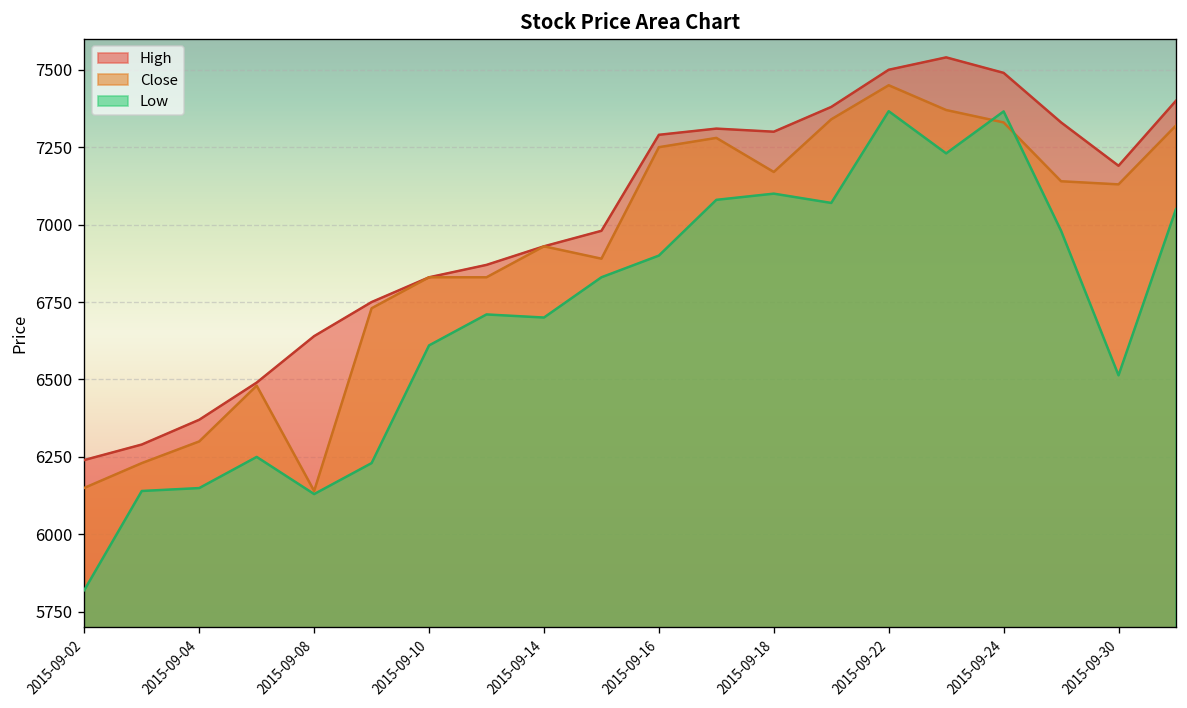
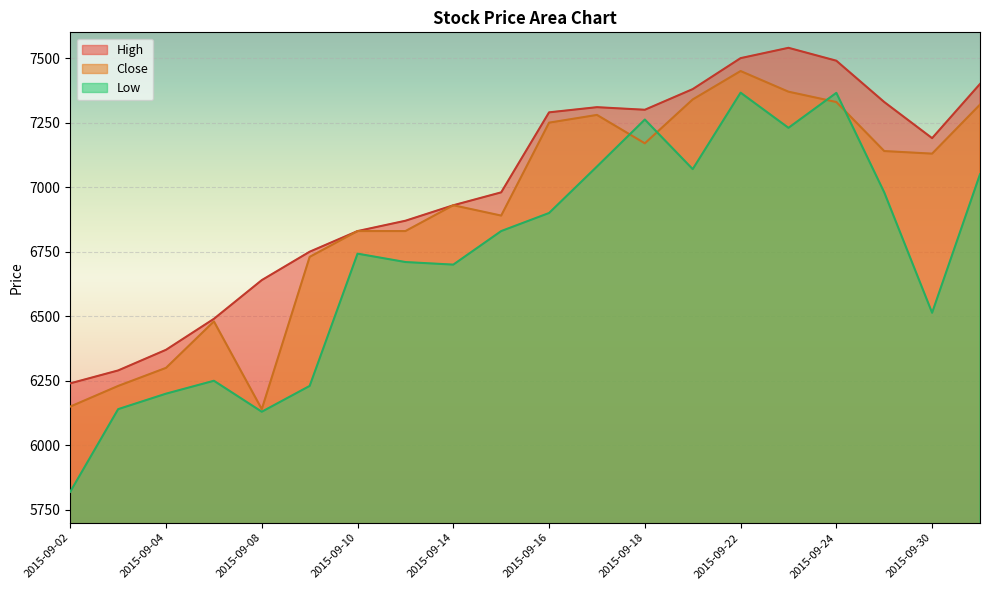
Low, 2015-09-04: 6150 -> 6200
Low, 2015-09-10: 6610 -> 6740
Low, 2015-09-18: 7100 -> 7260
